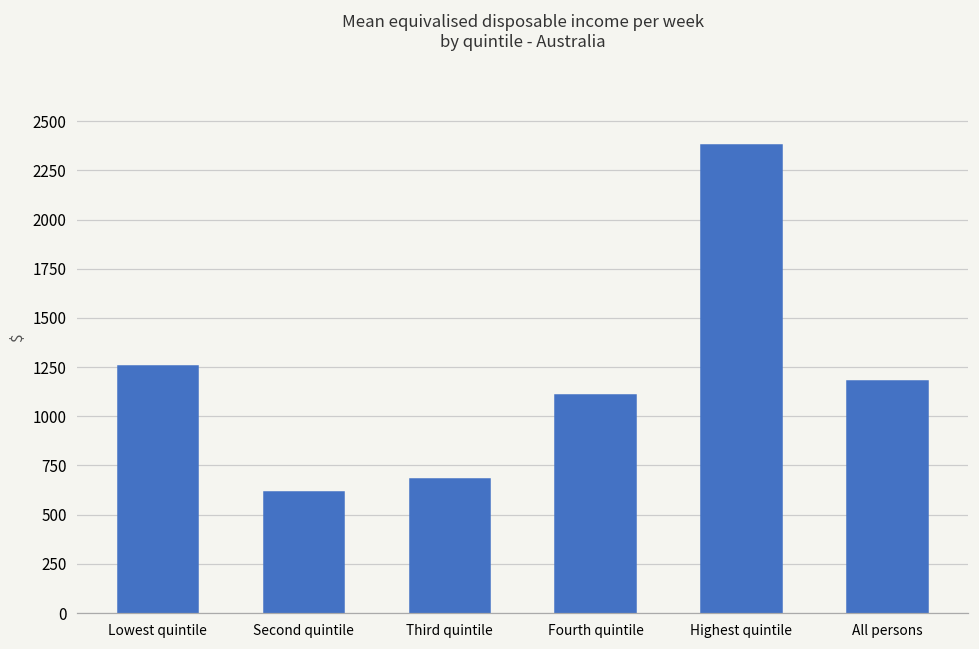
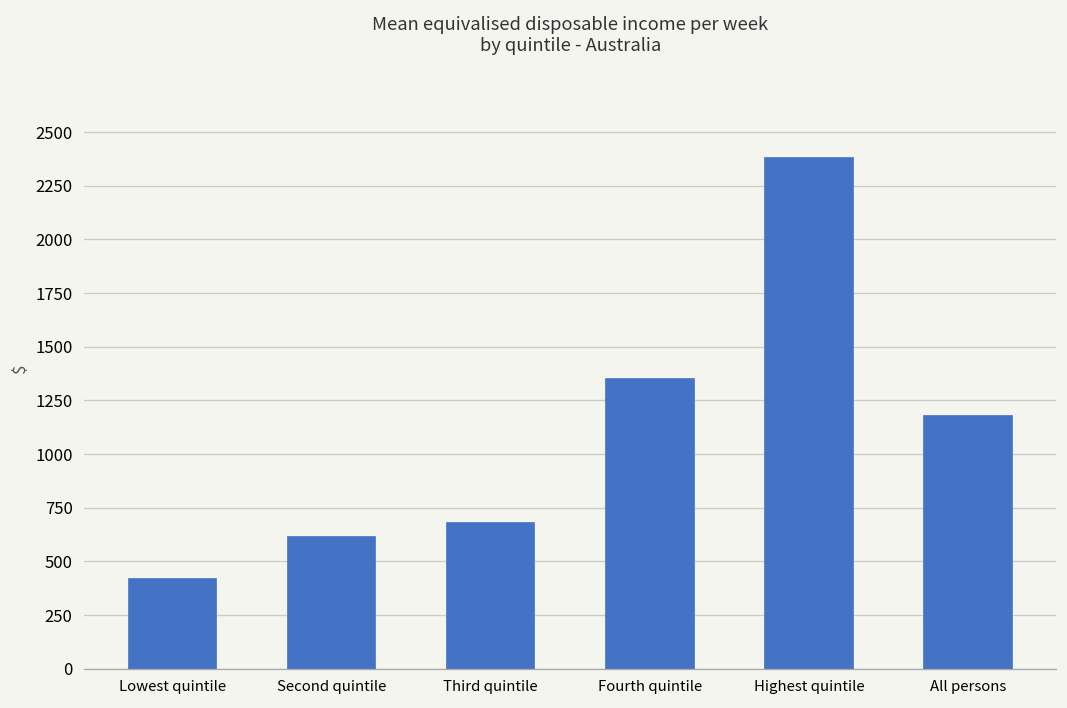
Lowest quintile: 1250 -> 420
Fourth quintile: 1110 -> 1350
